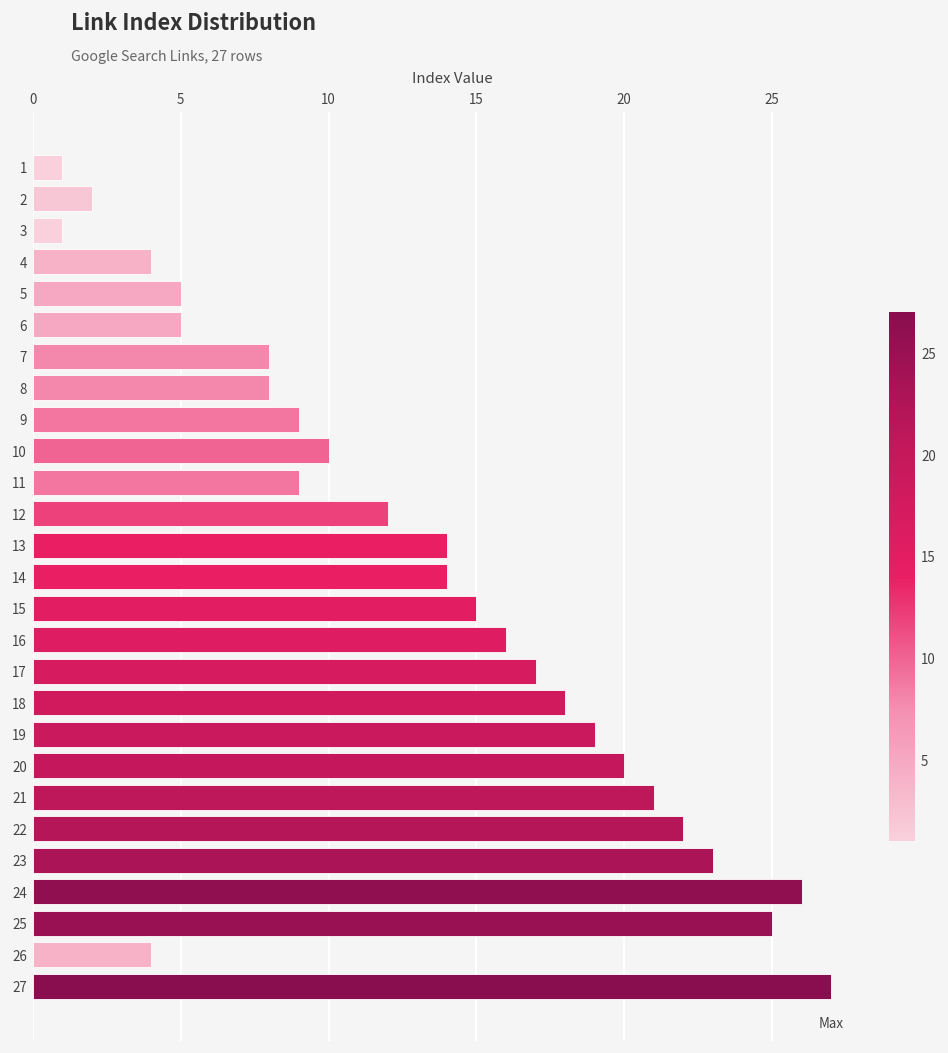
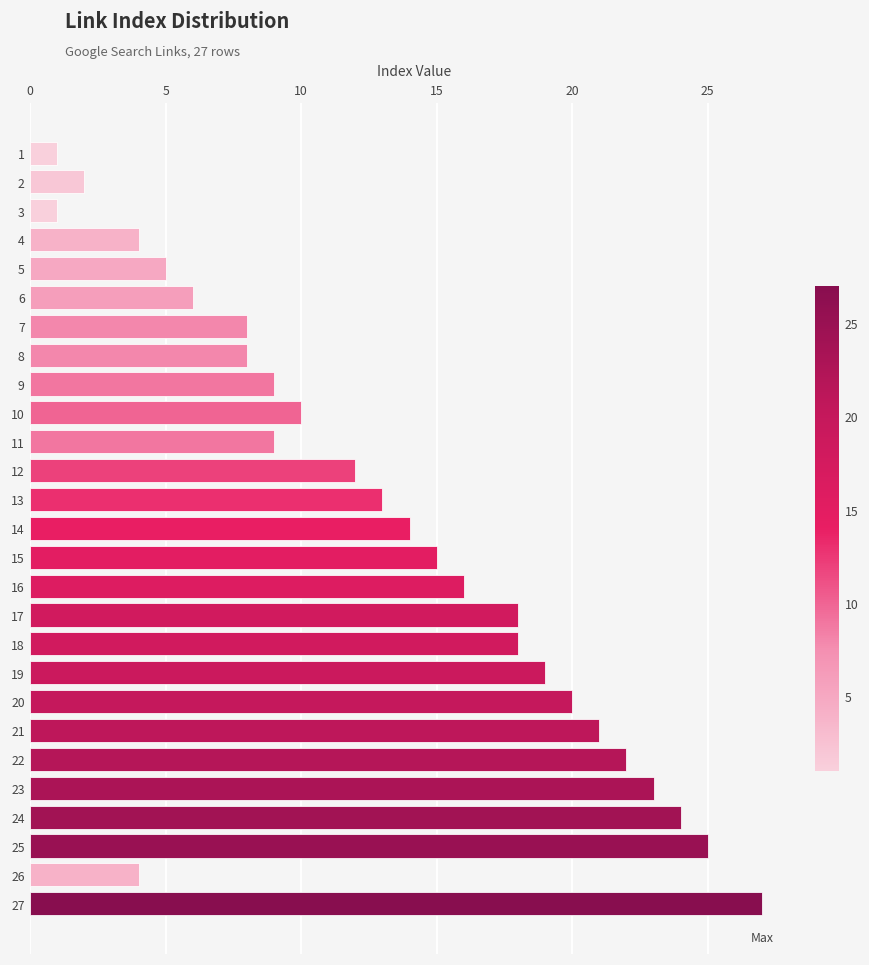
6: 5 -> 6
13: 14 -> 13
17: 17 -> 18
24: 26 -> 24
